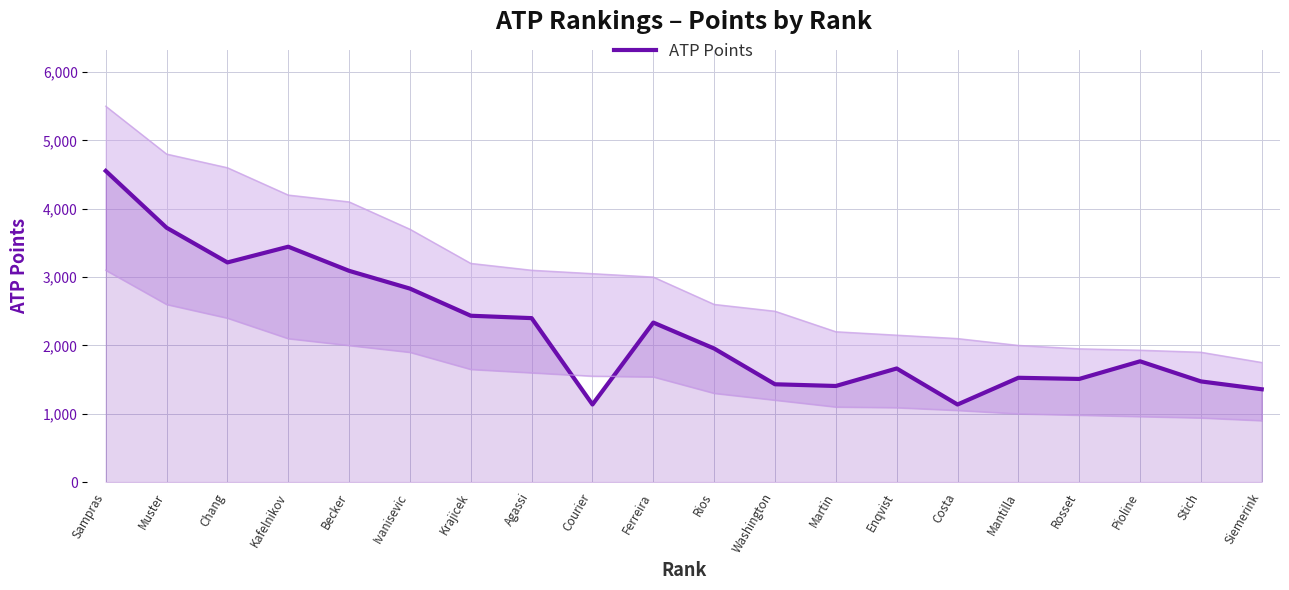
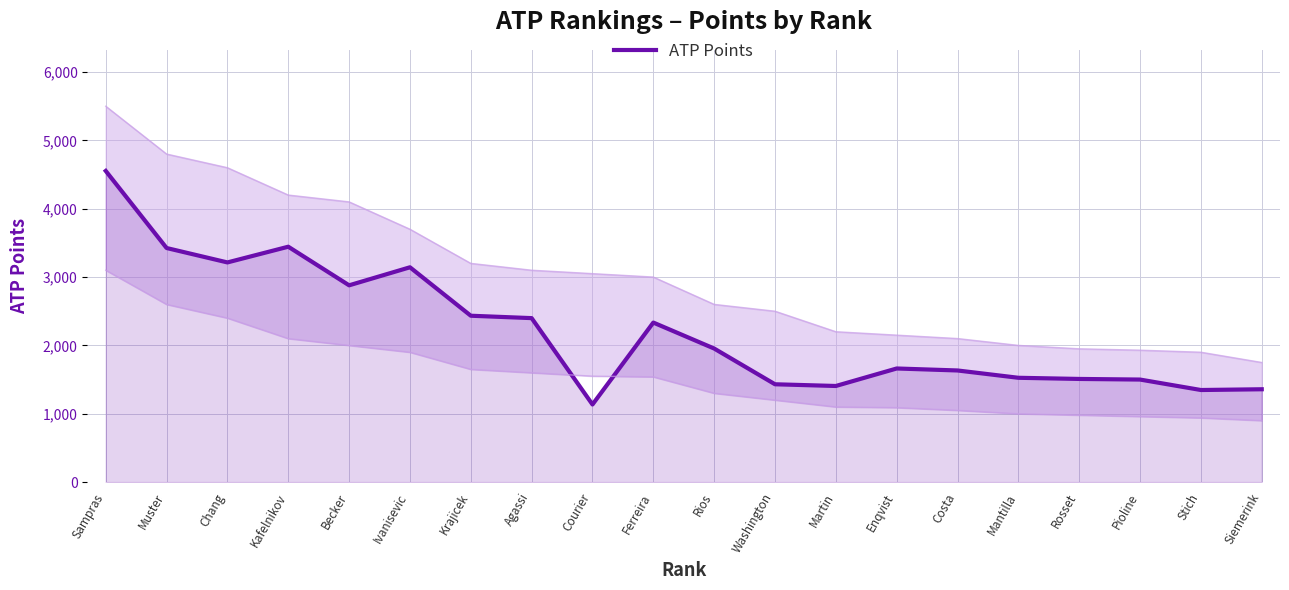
ATP Points, Muster: 3,700 -> 3,400
ATP Points, Becker: 3,100 -> 2,900
ATP Points, Ivanisevic: 2,800 -> 3,100
ATP Points, Costa: 1,100 -> 1,600
ATP Points, Pioline: 1,800 -> 1,500
ATP Points, Stich: 1,500 -> 1,300
